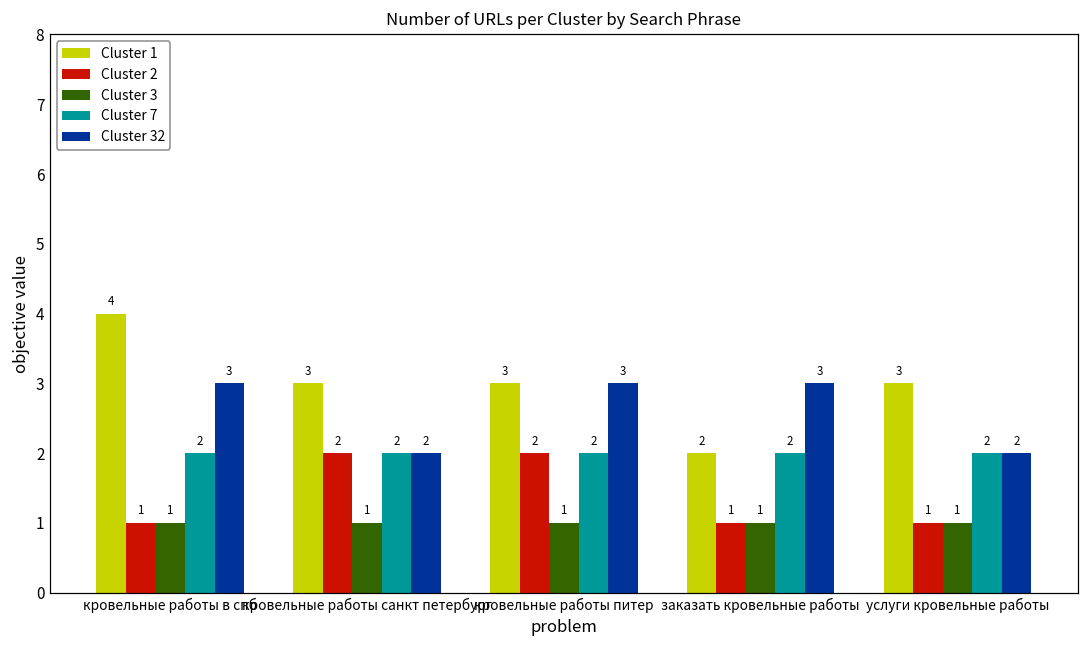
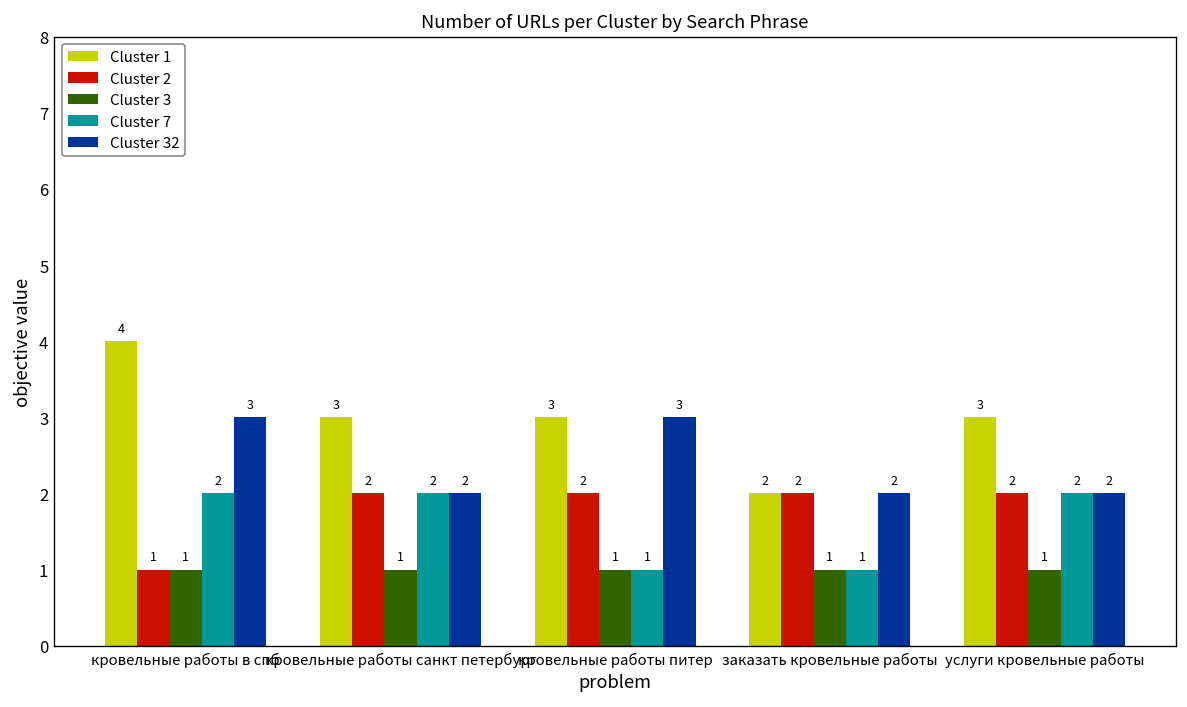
Cluster 7, кровельные работы питер: 2 -> 1
Cluster 2, заказать кровельные работы: 1 -> 2
Cluster 7, заказать кровельные работы: 2 -> 1
Cluster 32, заказать кровельные работы: 3 -> 2
Cluster 2, услуги кровельные работы: 1 -> 2
